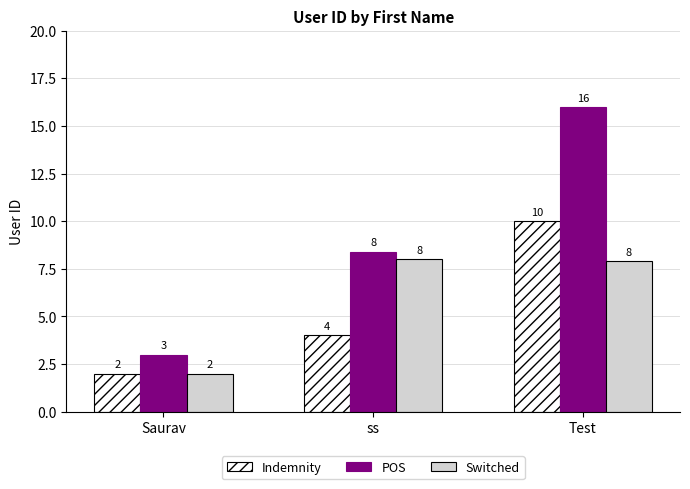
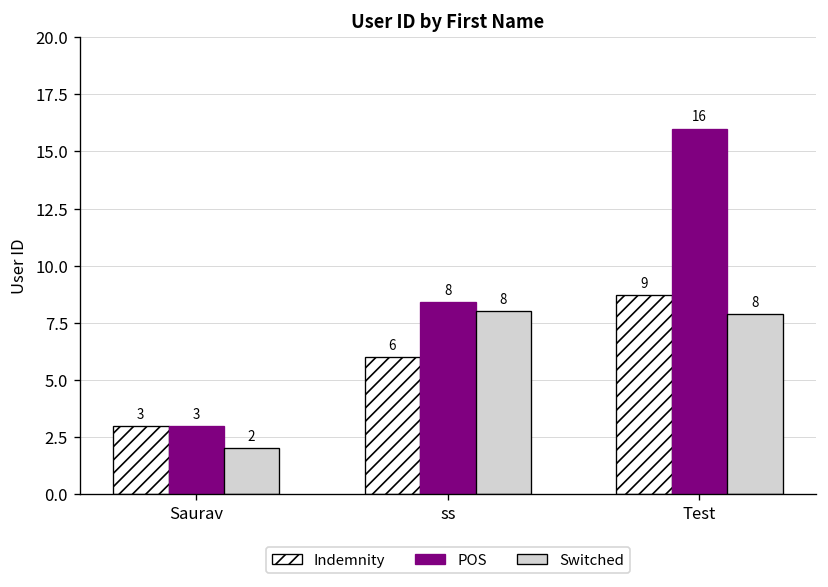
Indemnity, Saurav: 2 -> 3
Indemnity, ss: 4 -> 6
Indemnity, Test: 10 -> 9
